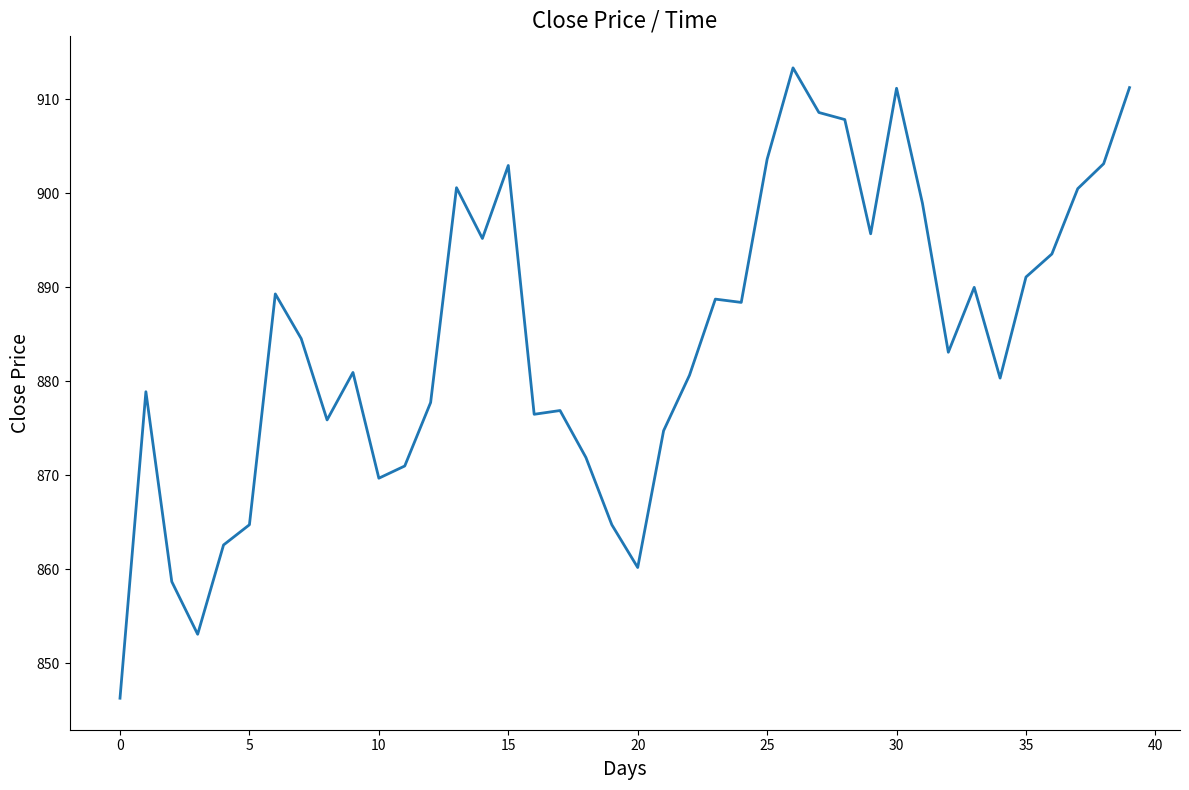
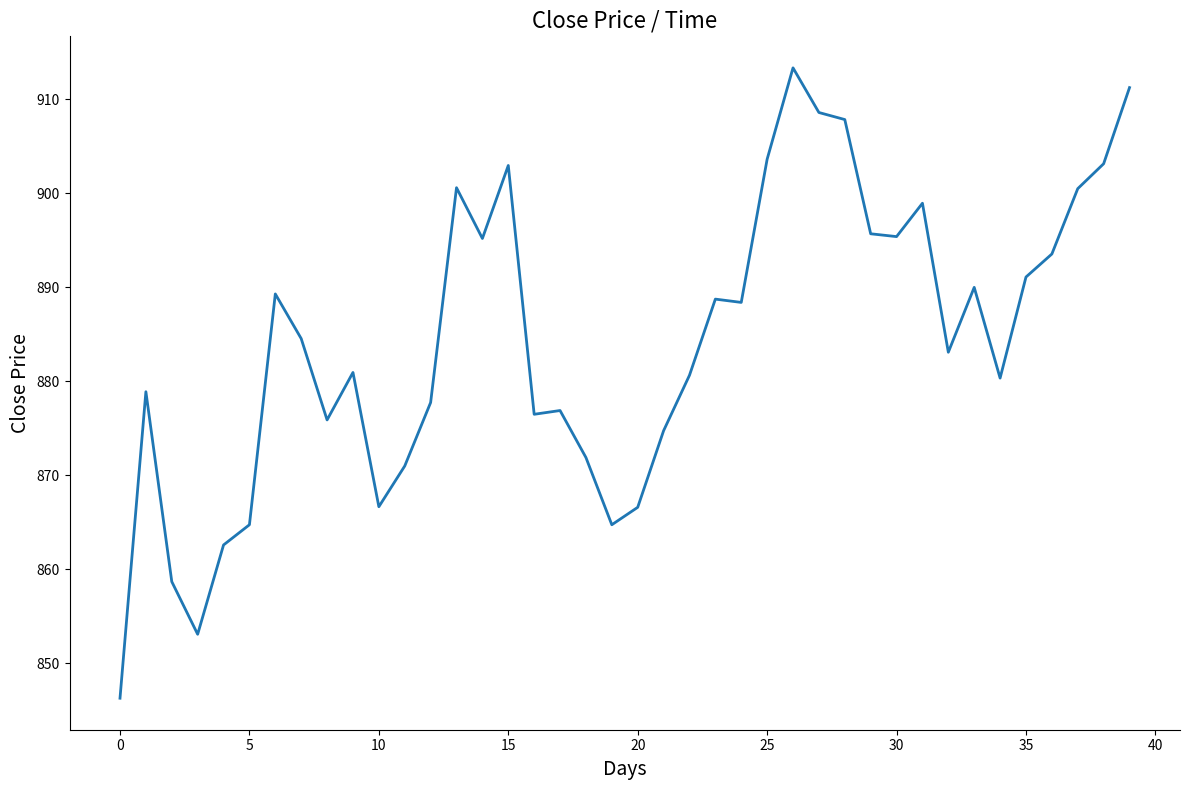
10: 870 -> 867
20: 860 -> 867
30: 911 -> 895
